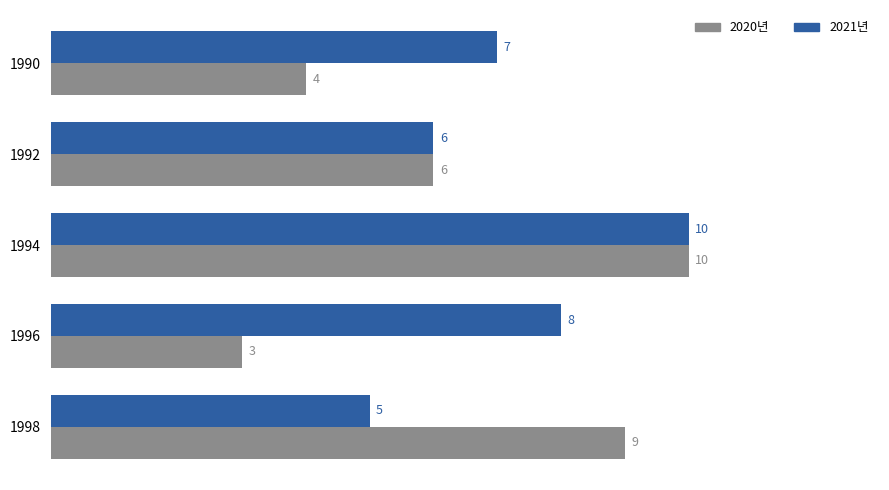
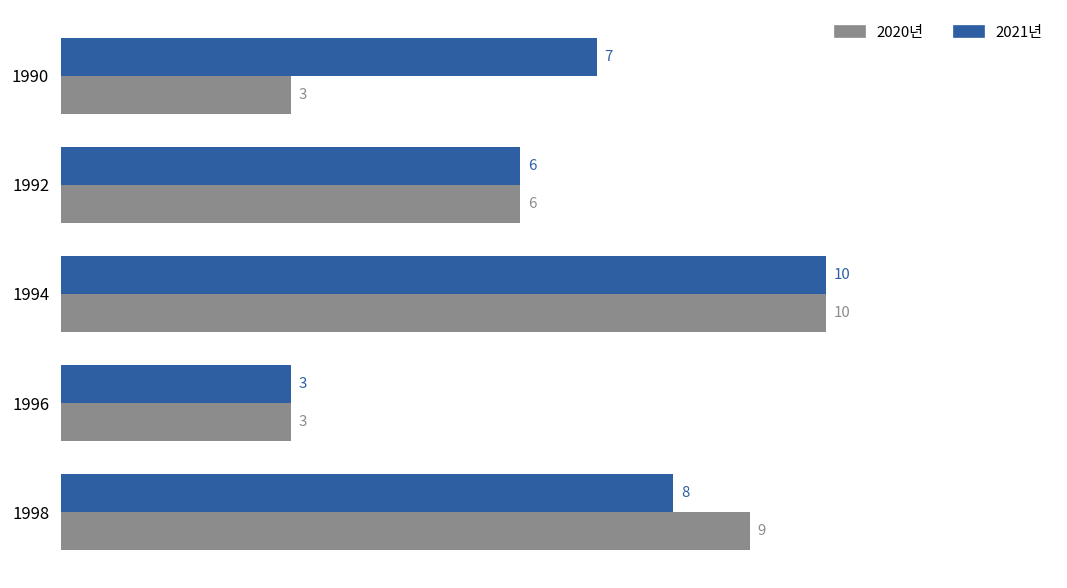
2020년, 1990: 4 -> 3
2021년, 1996: 8 -> 3
2021년, 1998: 5 -> 8
